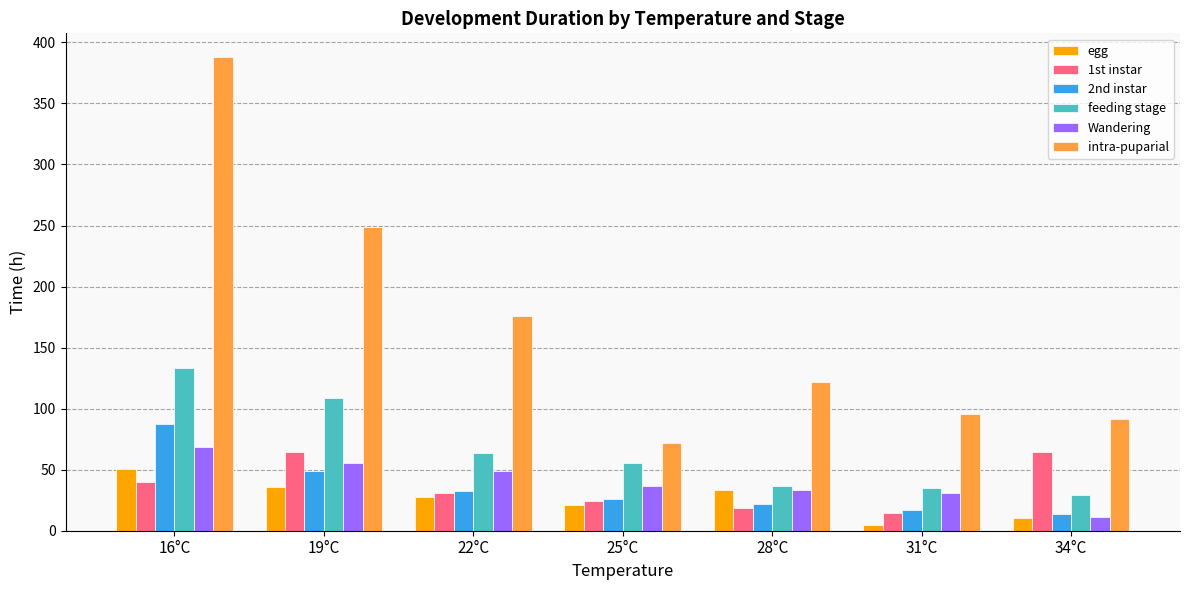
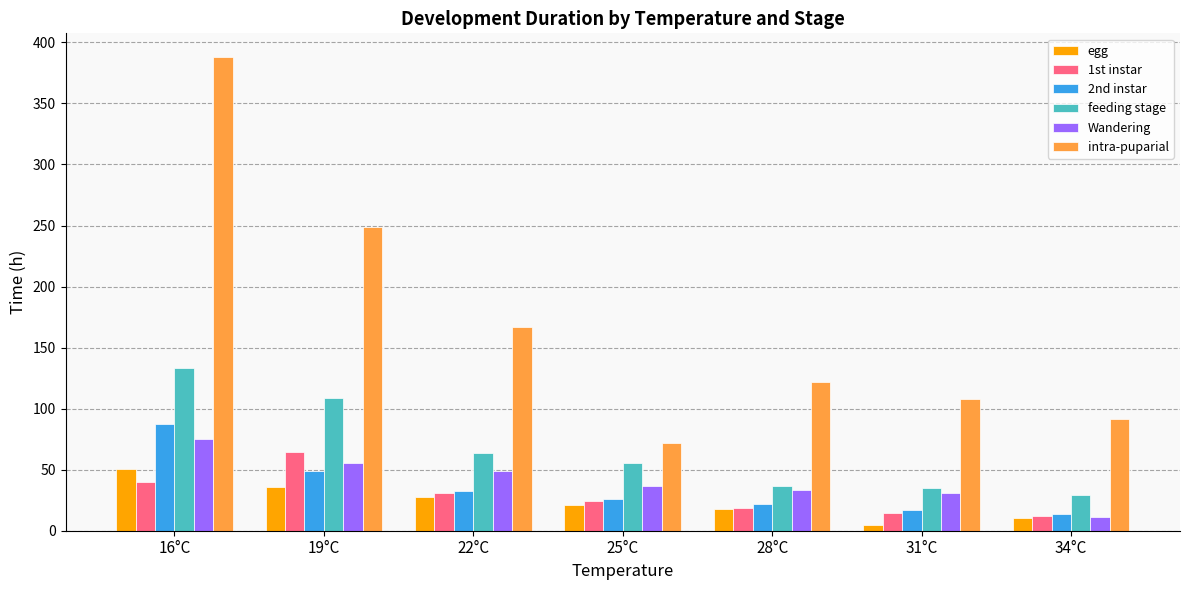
Wandering, 16°C: 68 -> 75
intra-puparial, 22°C: 176 -> 167
egg, 28°C: 33 -> 18
intra-puparial, 31°C: 96 -> 108
1st instar, 34°C: 64 -> 12
